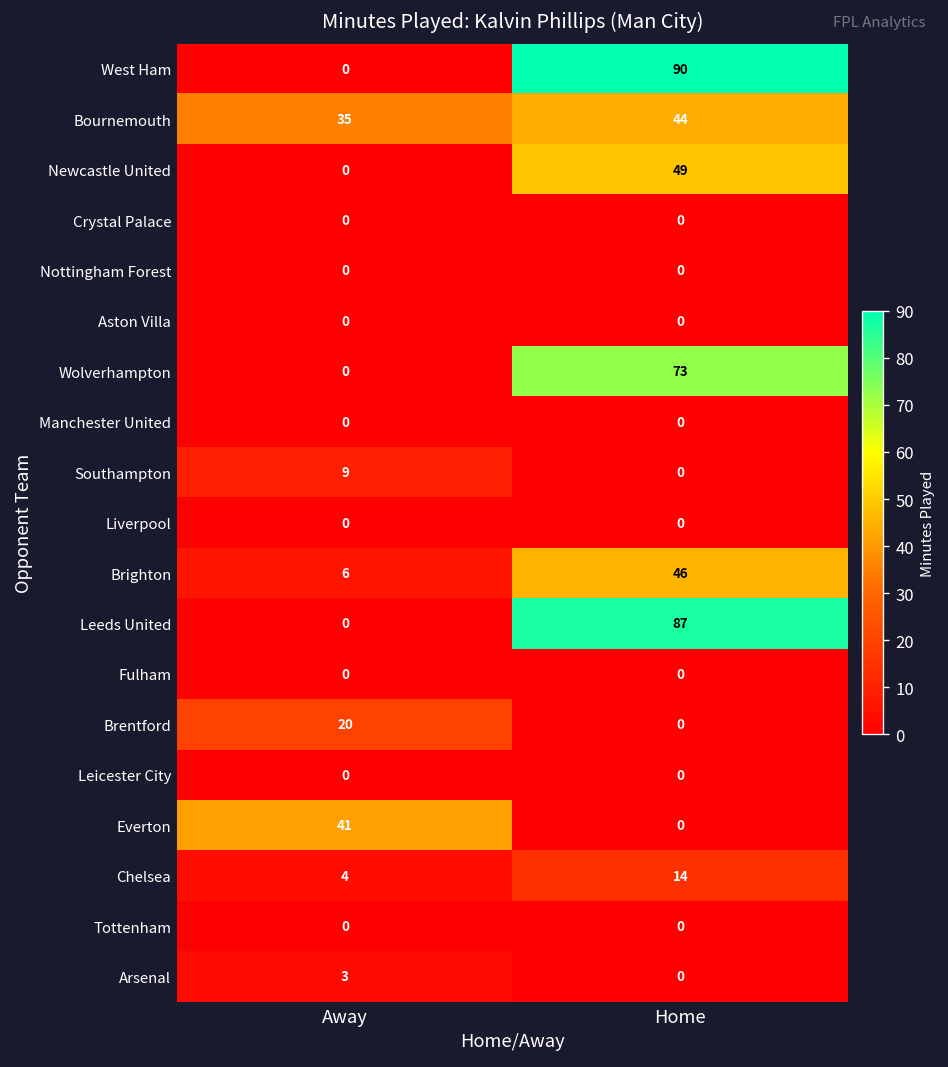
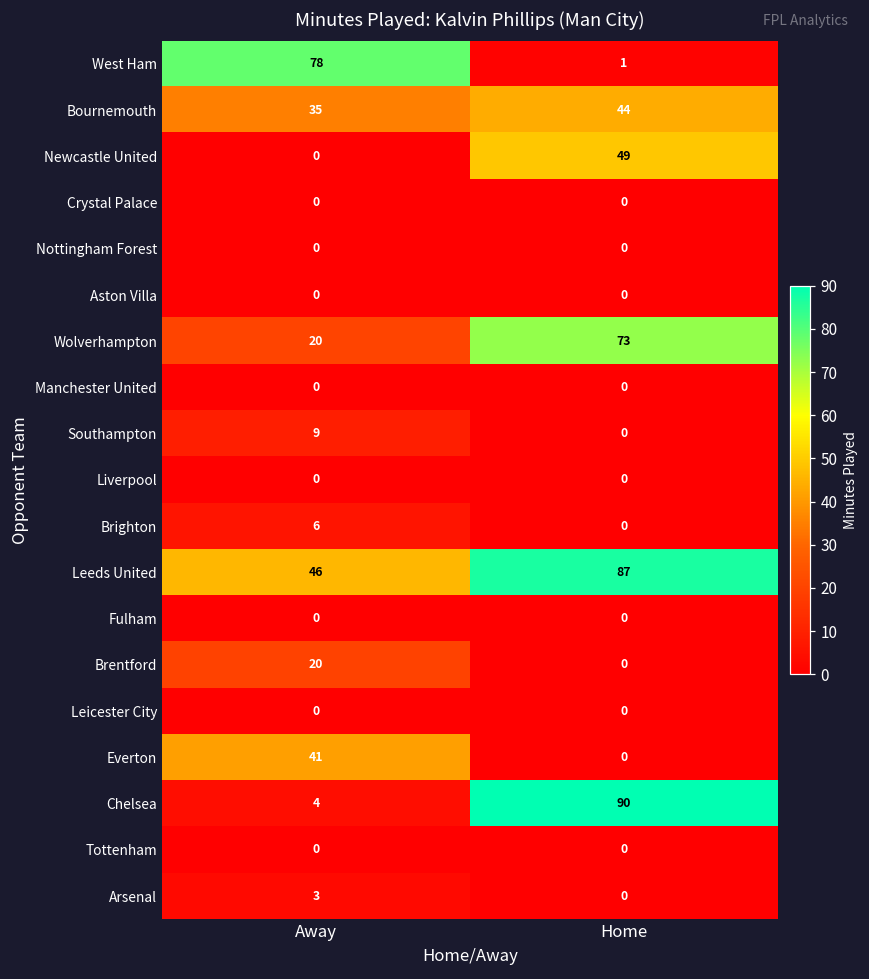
West Ham, Away: 0 -> 78
West Ham, Home: 90 -> 1
Wolverhampton, Away: 0 -> 20
Brighton, Home: 46 -> 0
Leeds United, Away: 0 -> 46
Chelsea, Home: 14 -> 90
